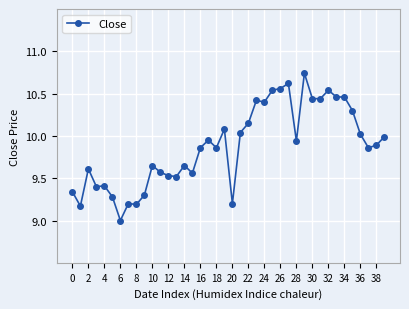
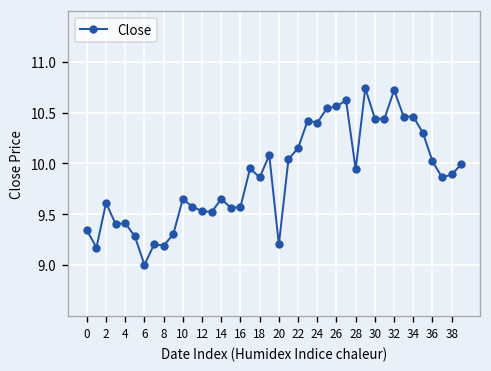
16: 9.9 -> 9.6
32: 10.5 -> 10.7
